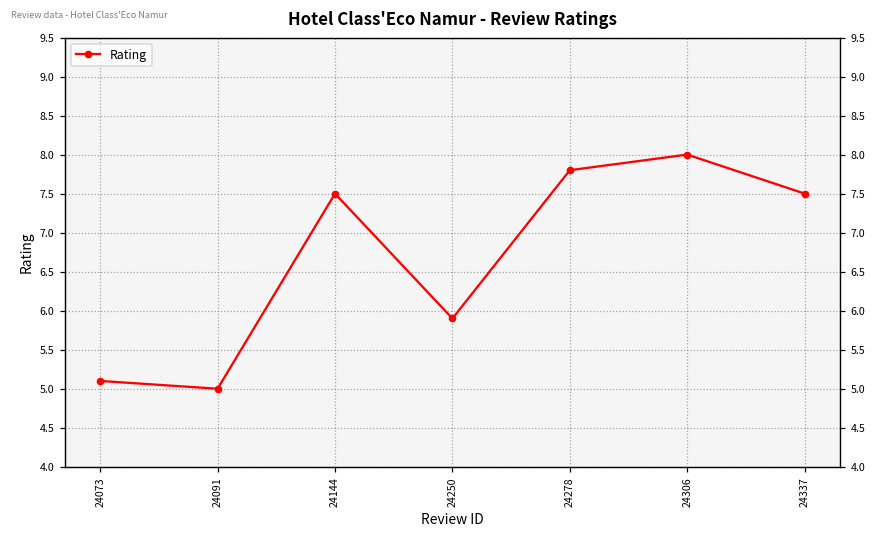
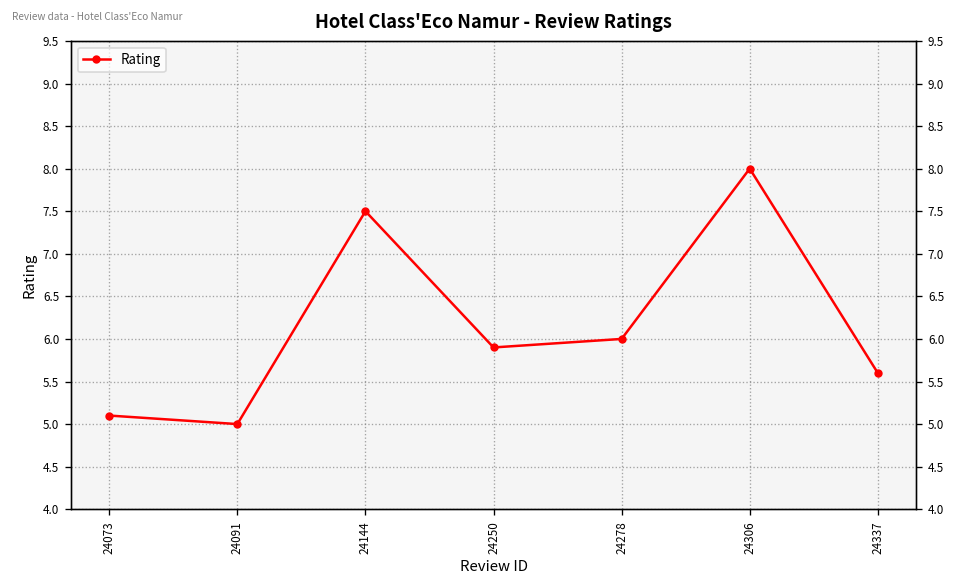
24278: 7.8 -> 6.0
24337: 7.5 -> 5.6
